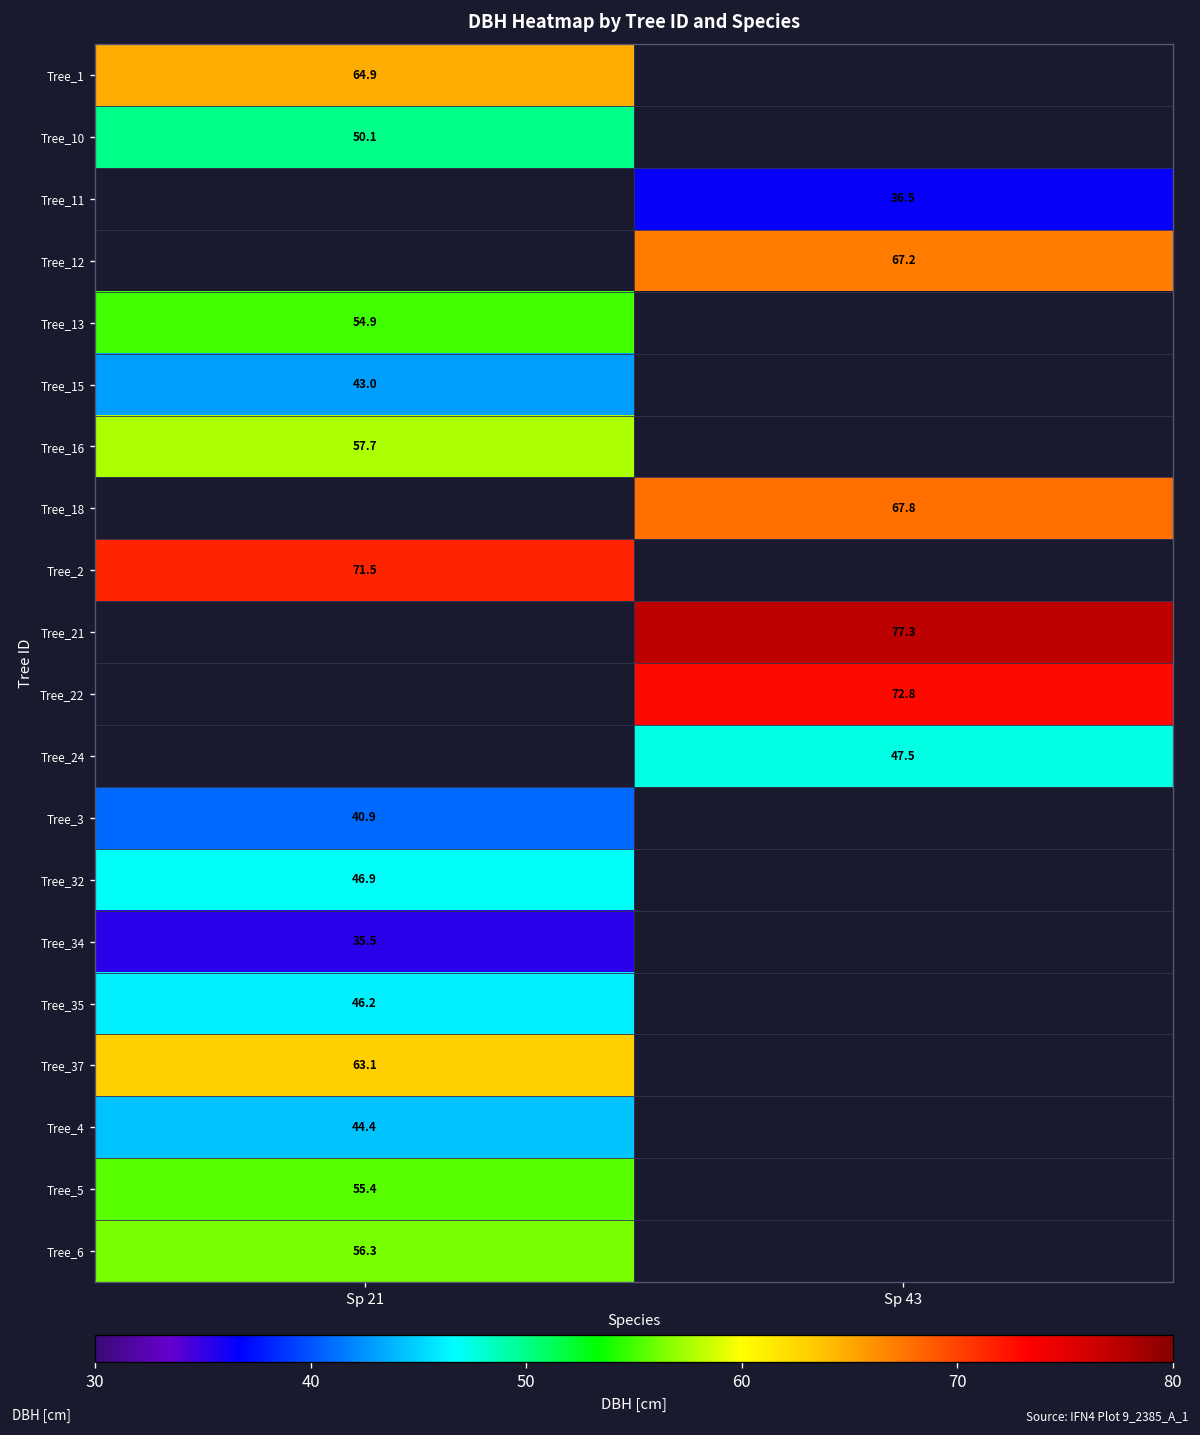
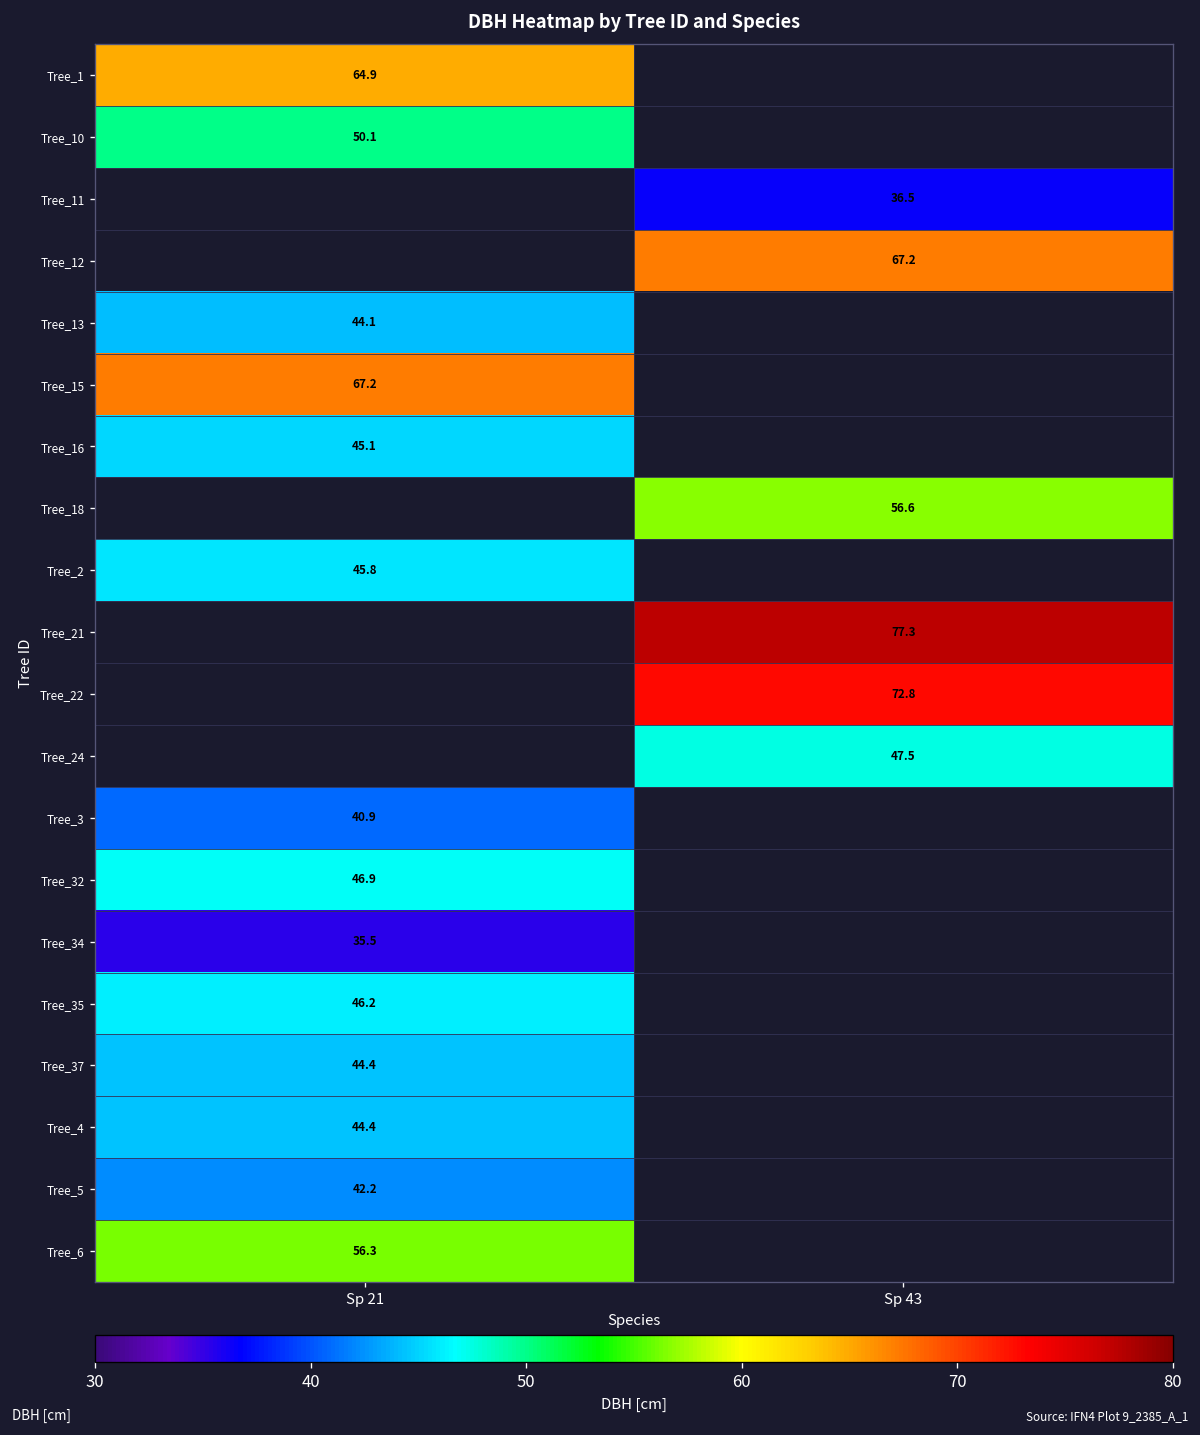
Tree_13, Sp 21: 54.9 -> 44.1
Tree_15, Sp 21: 43.0 -> 67.2
Tree_16, Sp 21: 57.7 -> 45.1
Tree_18, Sp 43: 67.8 -> 56.6
Tree_2, Sp 21: 71.5 -> 45.8
Tree_37, Sp 21: 63.1 -> 44.4
Tree_5, Sp 21: 55.4 -> 42.2
